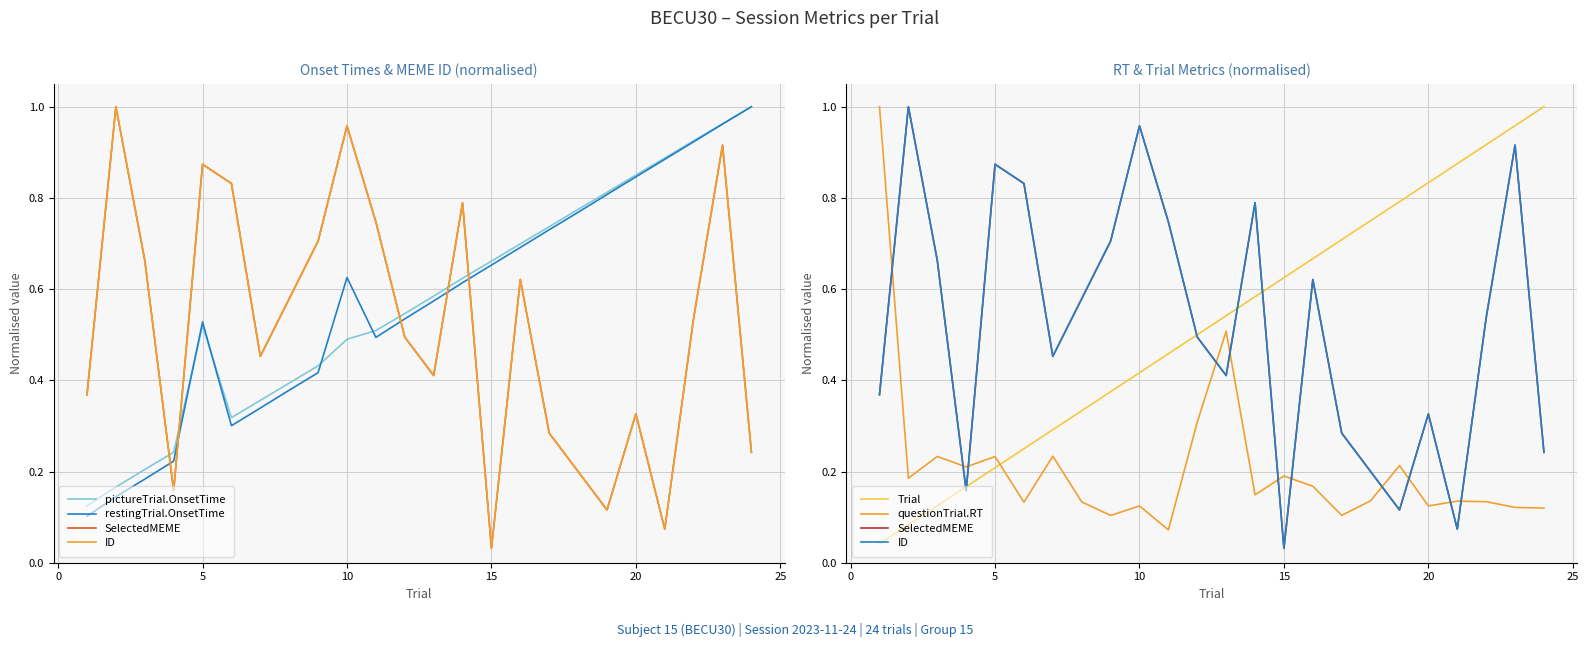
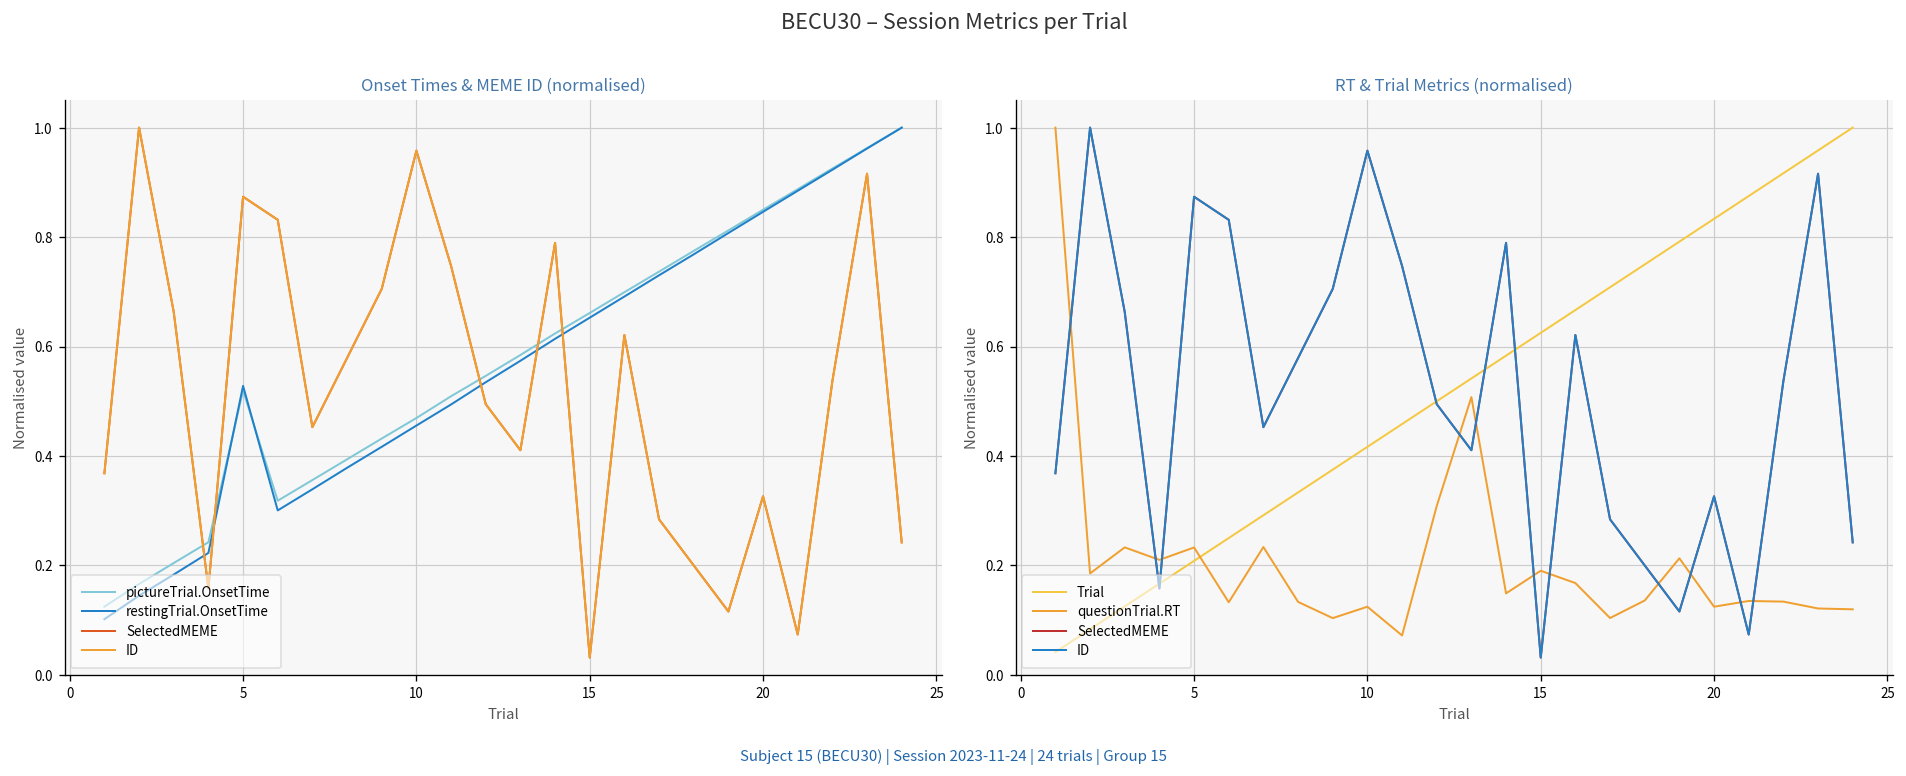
Onset Times & MEME ID (normalised), pictureTrial.OnsetTime, 10: 0.49 -> 0.47
Onset Times & MEME ID (normalised), restingTrial.OnsetTime, 10: 0.63 -> 0.46
